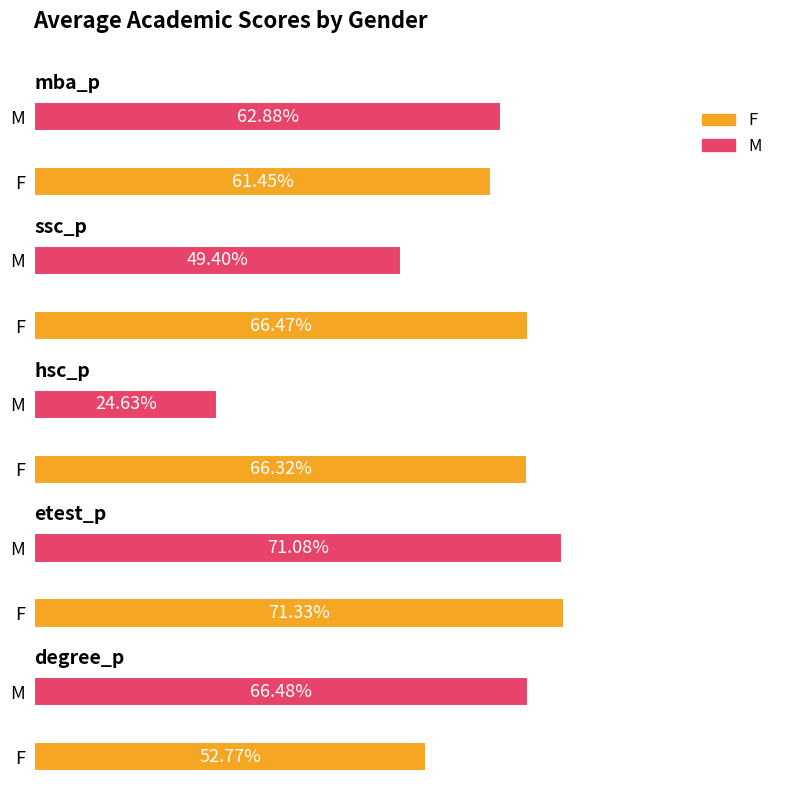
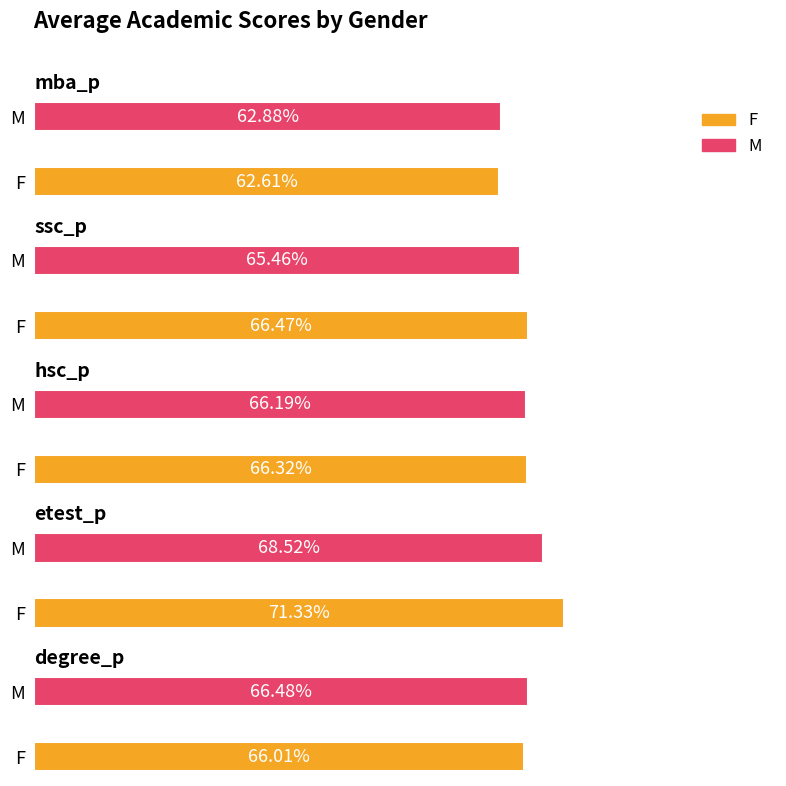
mba_p, F: 61.45% -> 62.61%
ssc_p, M: 49.40% -> 65.46%
hsc_p, M: 24.63% -> 66.19%
etest_p, M: 71.08% -> 68.52%
degree_p, F: 52.77% -> 66.01%
